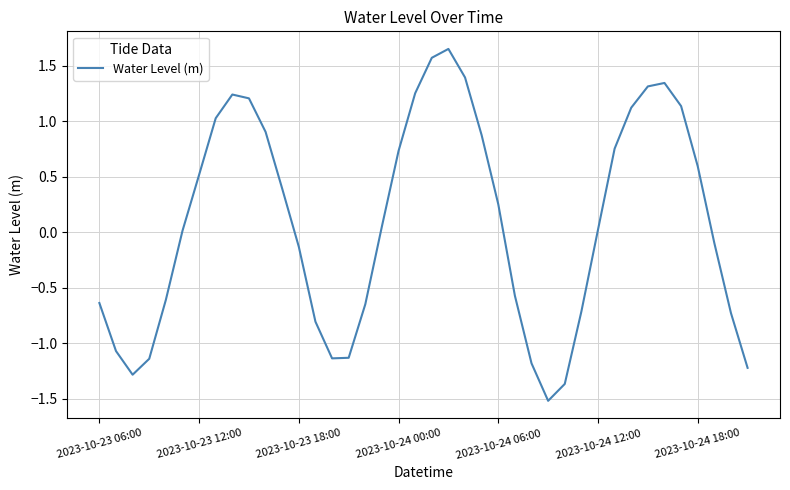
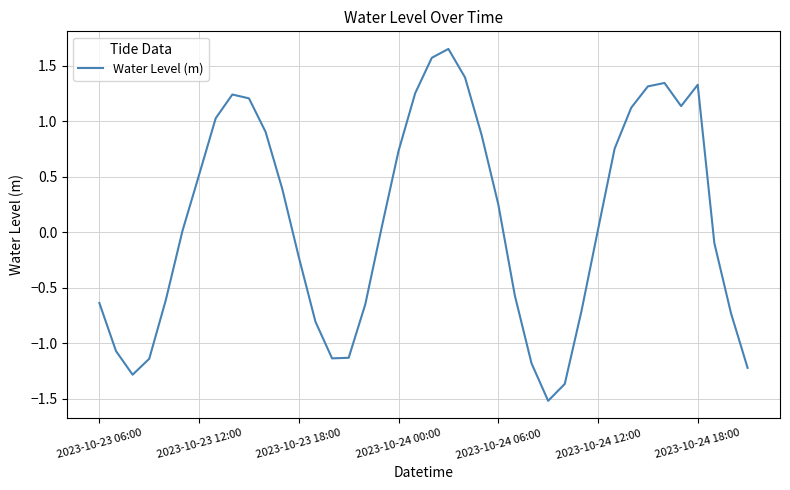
2023-10-23 18:00: -0.13 -> -0.22
2023-10-24 18:00: 0.60 -> 1.33
